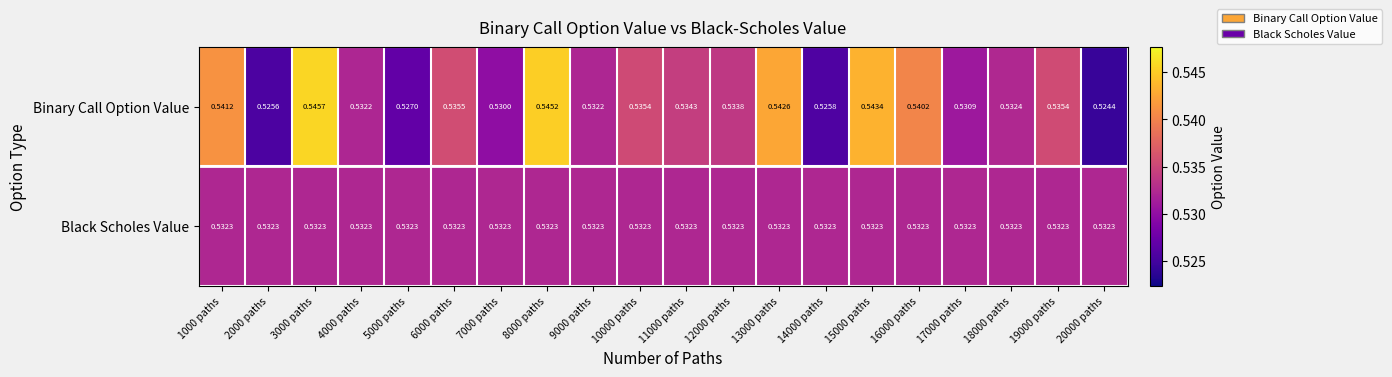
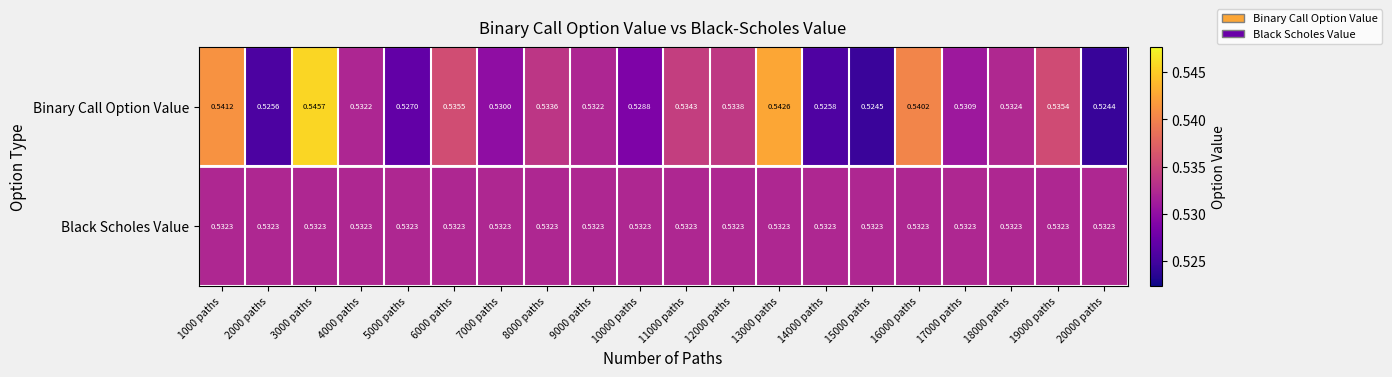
Binary Call Option Value, 8000 paths: 0.5452 -> 0.5336
Binary Call Option Value, 10000 paths: 0.5354 -> 0.5288
Binary Call Option Value, 15000 paths: 0.5434 -> 0.5245
